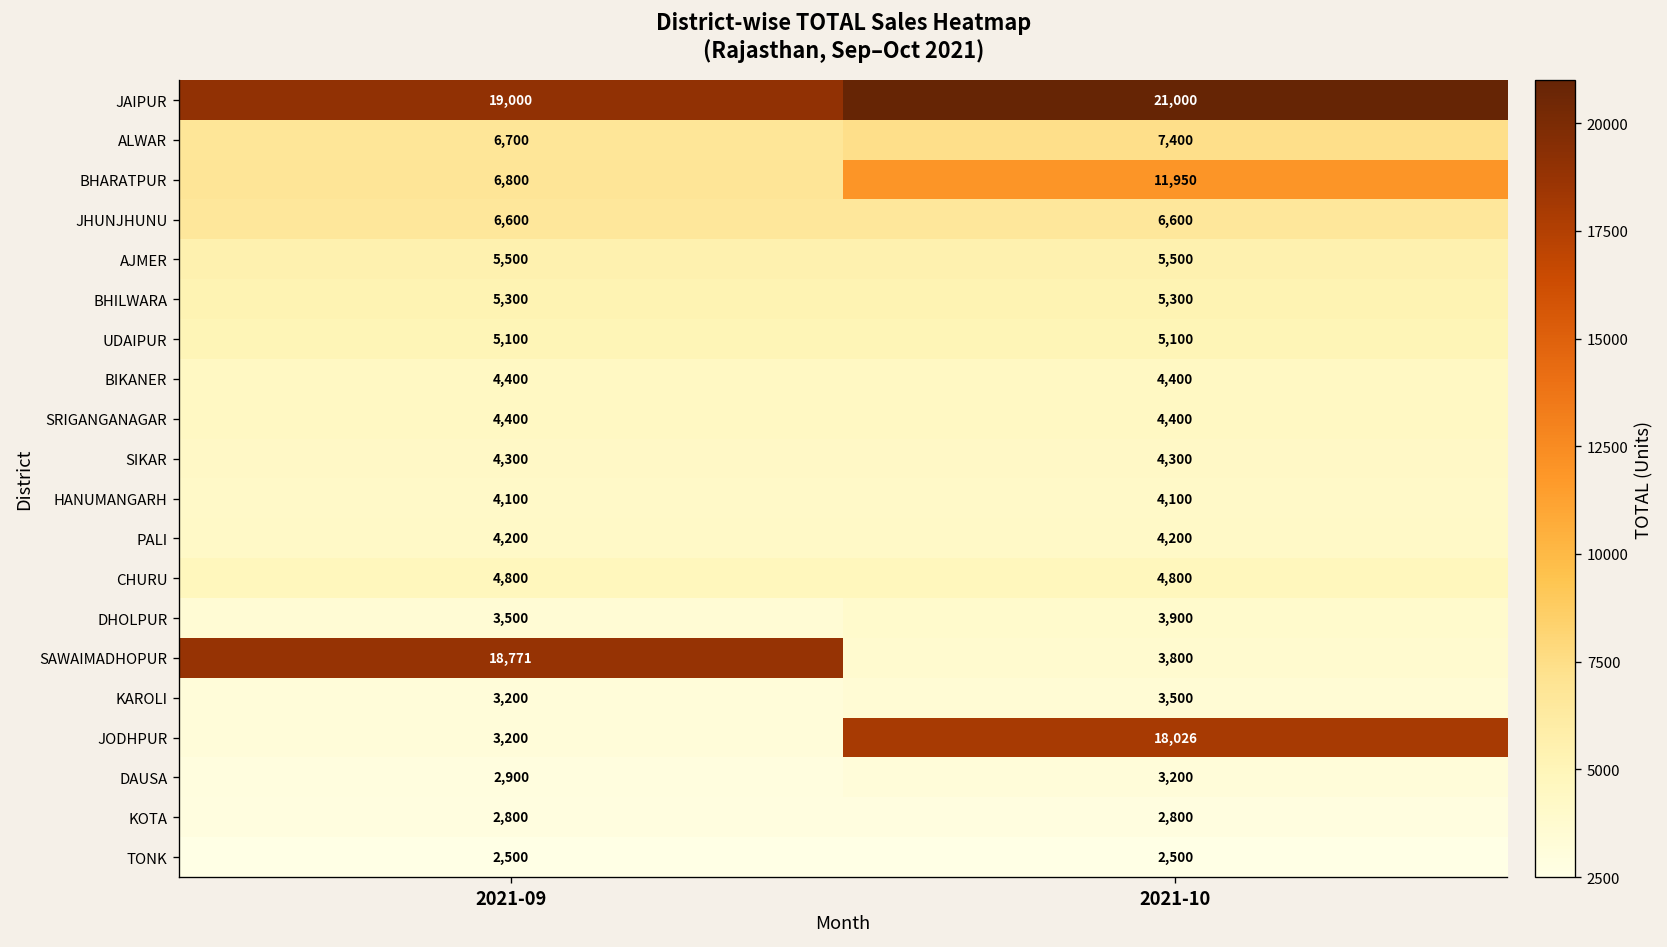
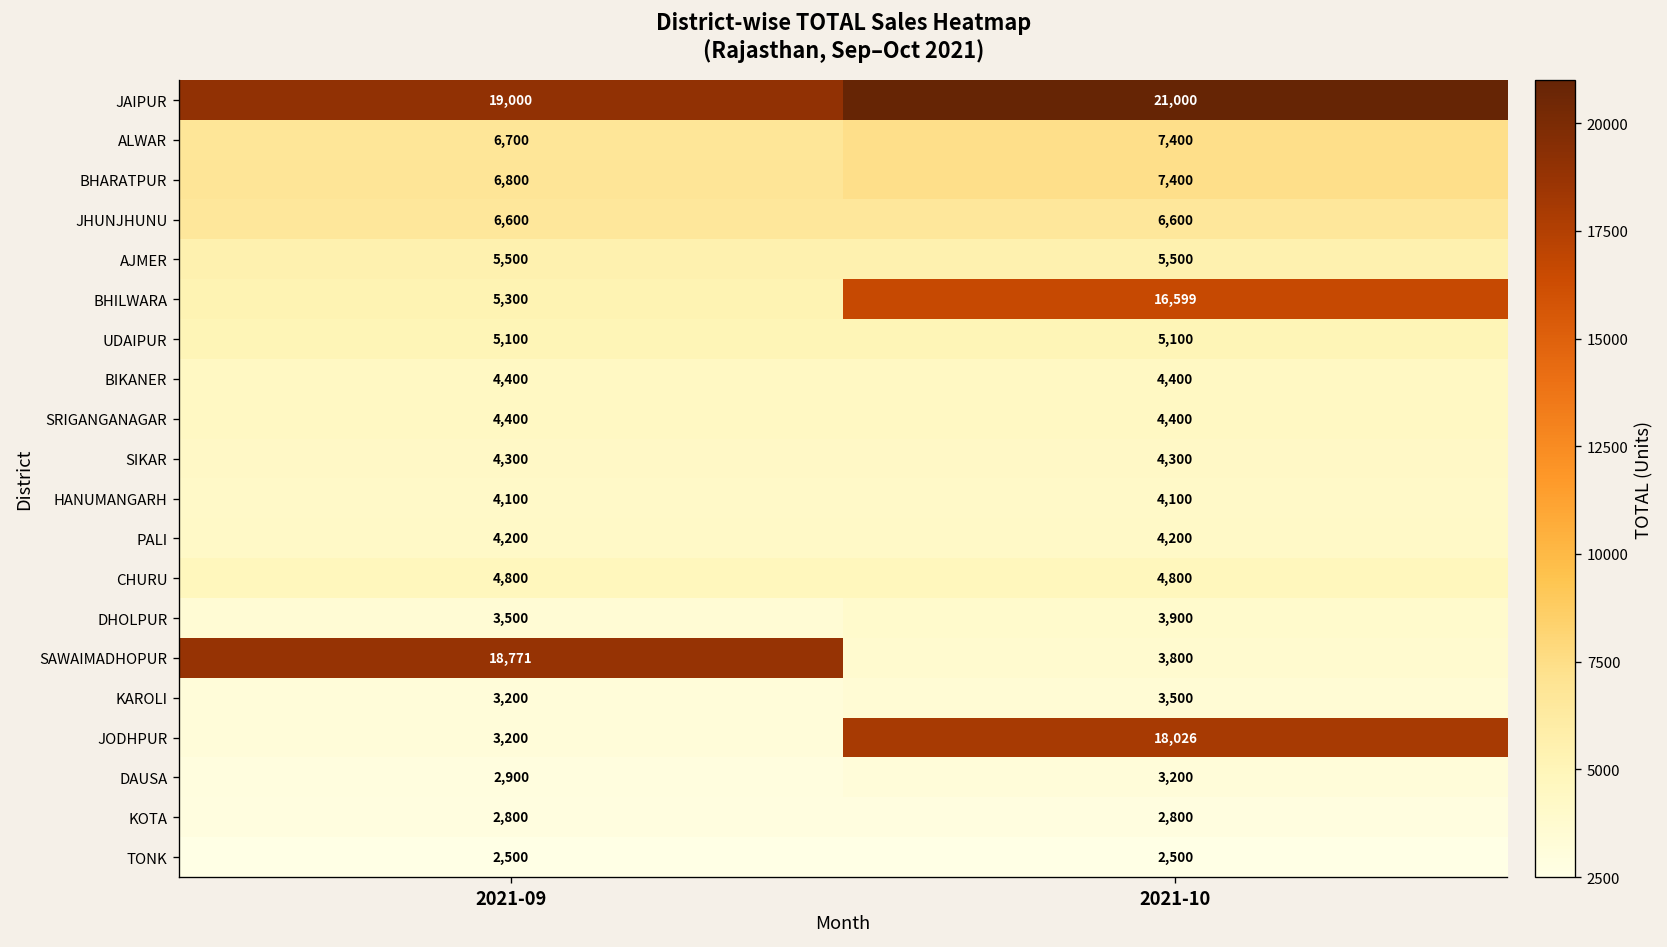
BHARATPUR, 2021-10: 11,950 -> 7,400
BHILWARA, 2021-10: 5,300 -> 16,599
